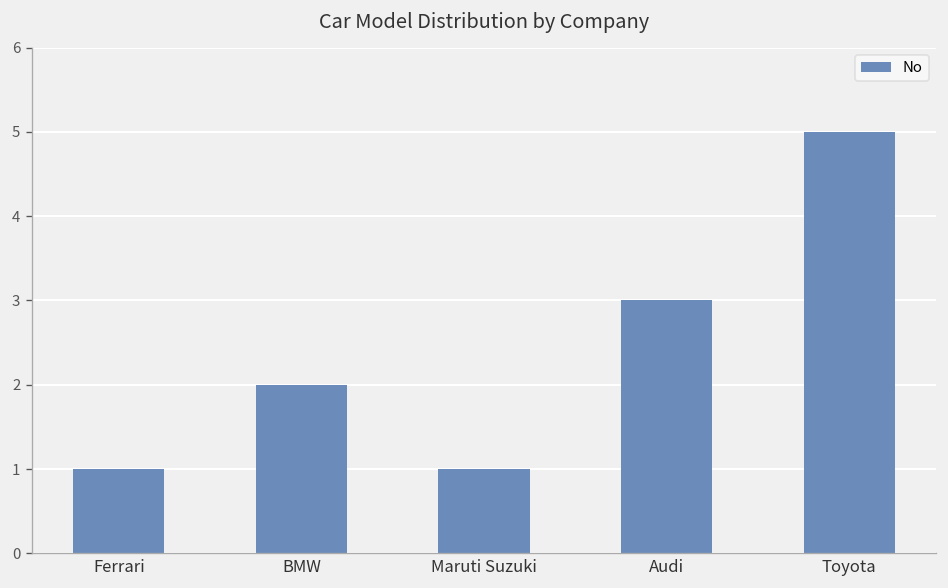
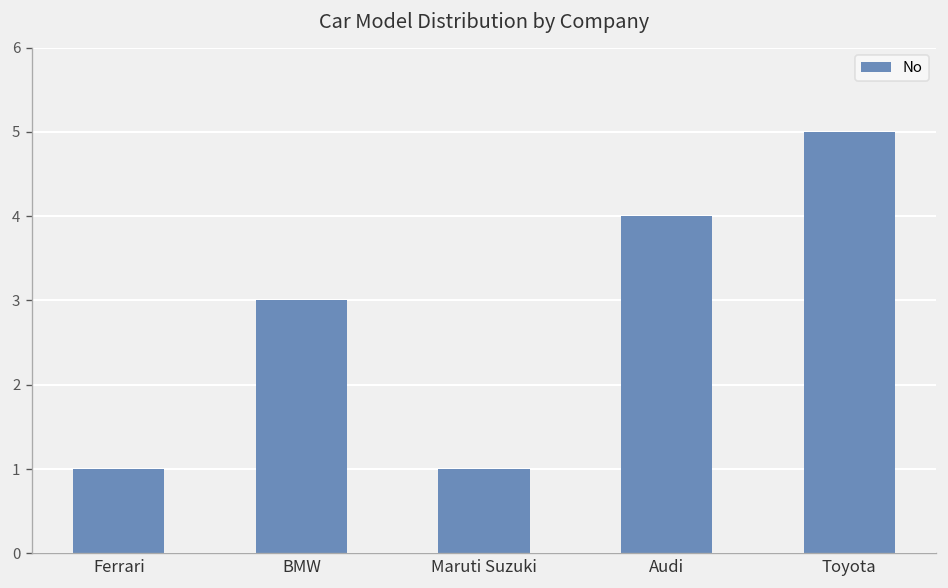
BMW: 2 -> 3
Audi: 3 -> 4
